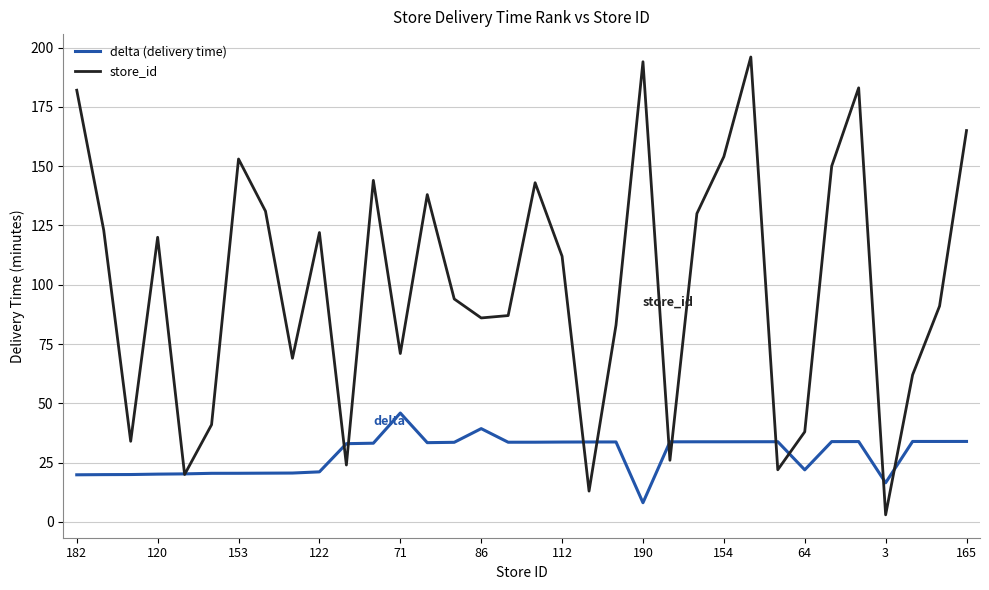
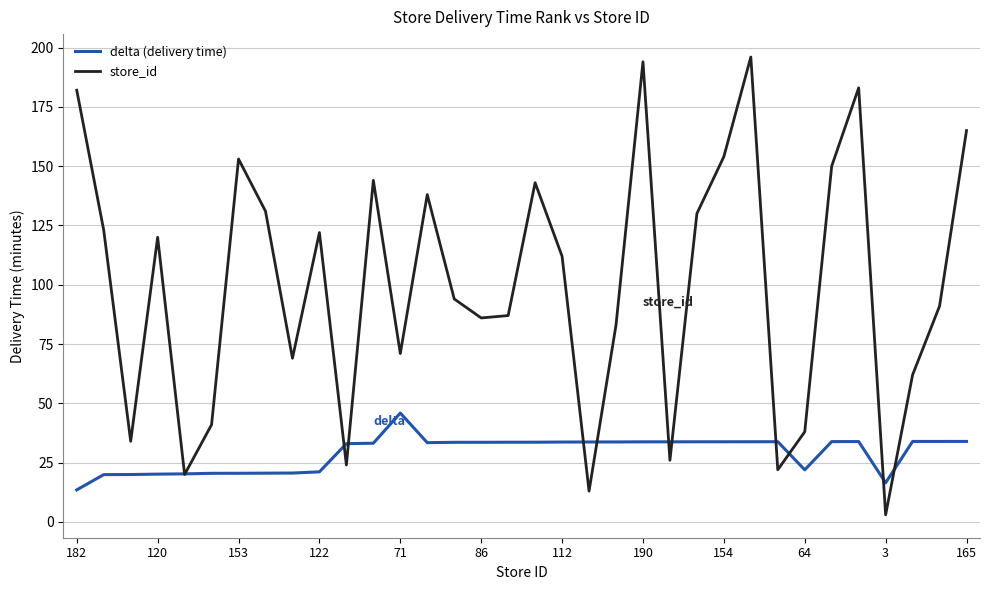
delta (delivery time), 182: 20 -> 14
delta (delivery time), 86: 39 -> 34
delta (delivery time), 190: 8 -> 34
